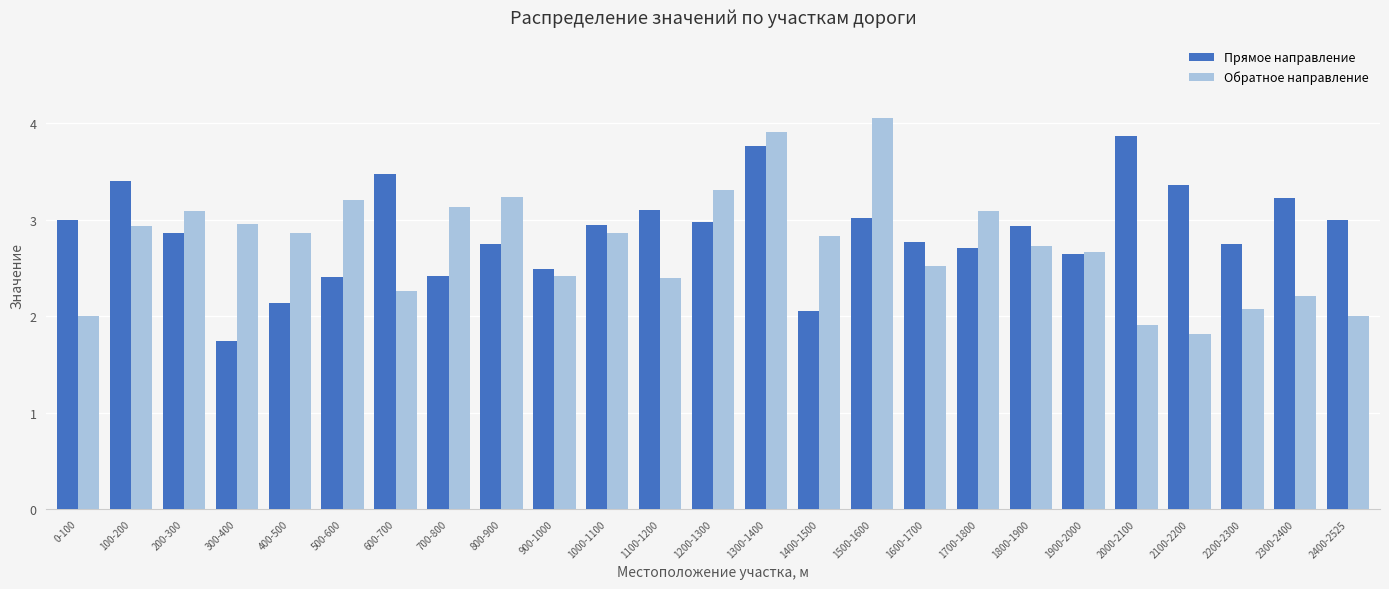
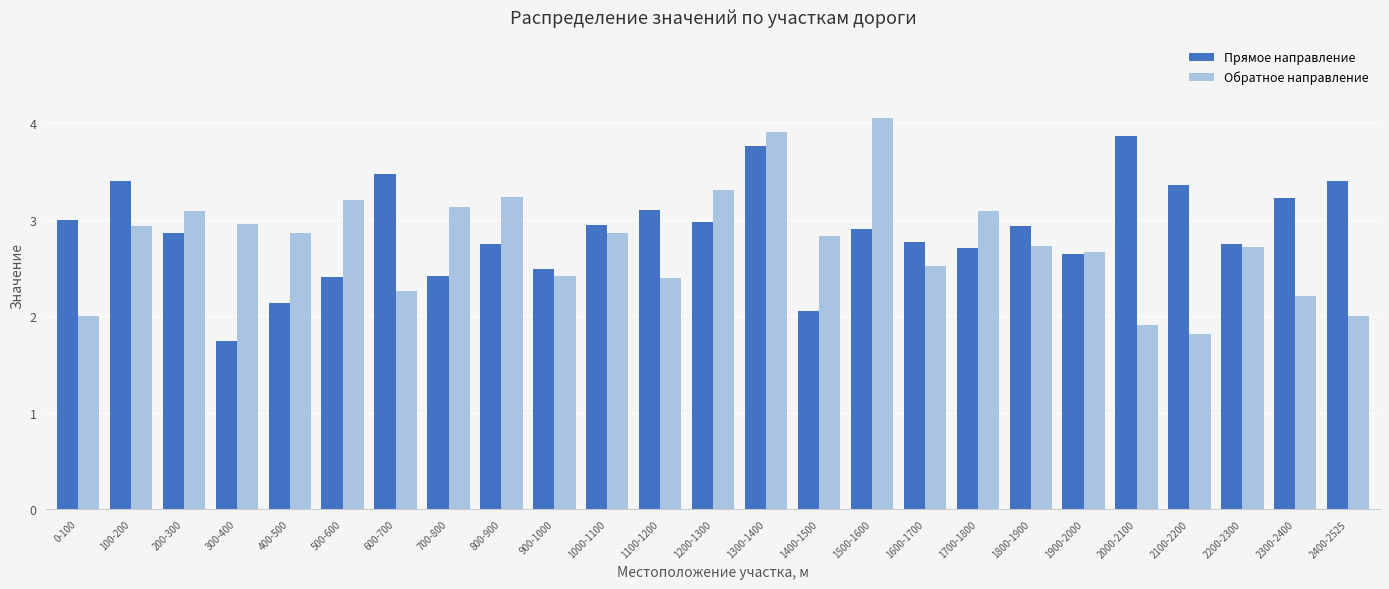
Прямое направление, 1500-1600: 3.0 -> 2.9
Обратное направление, 2200-2300: 2.1 -> 2.7
Прямое направление, 2400-2525: 3.0 -> 3.4
